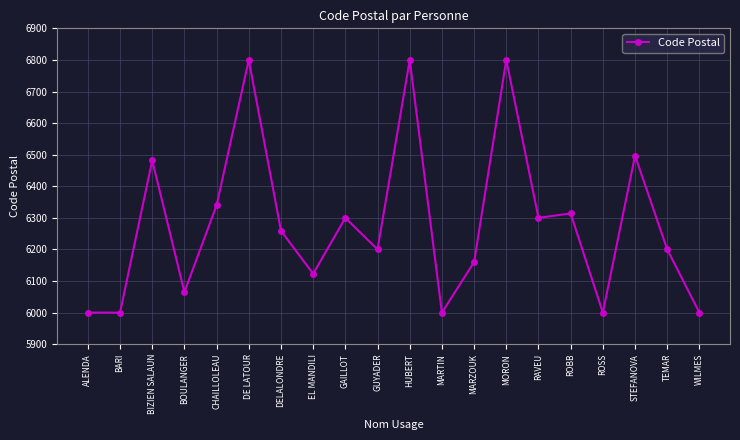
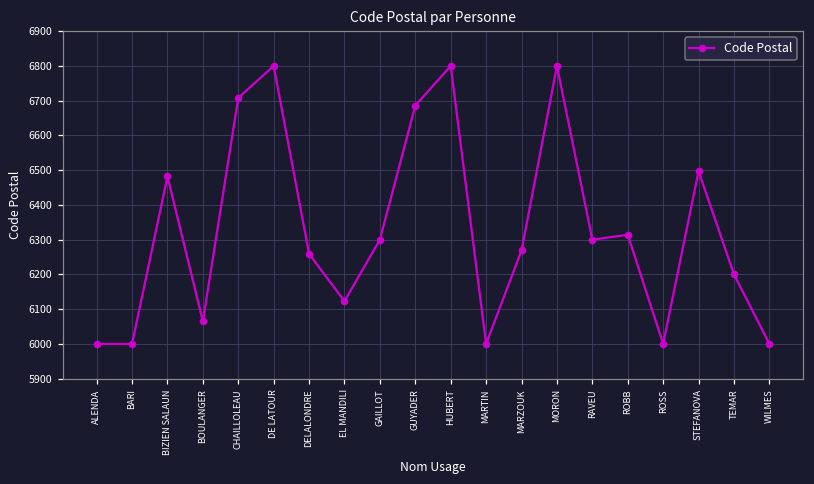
CHAILLOLEAU: 6340 -> 6710
GUYADER: 6200 -> 6690
MARZOUK: 6160 -> 6270
